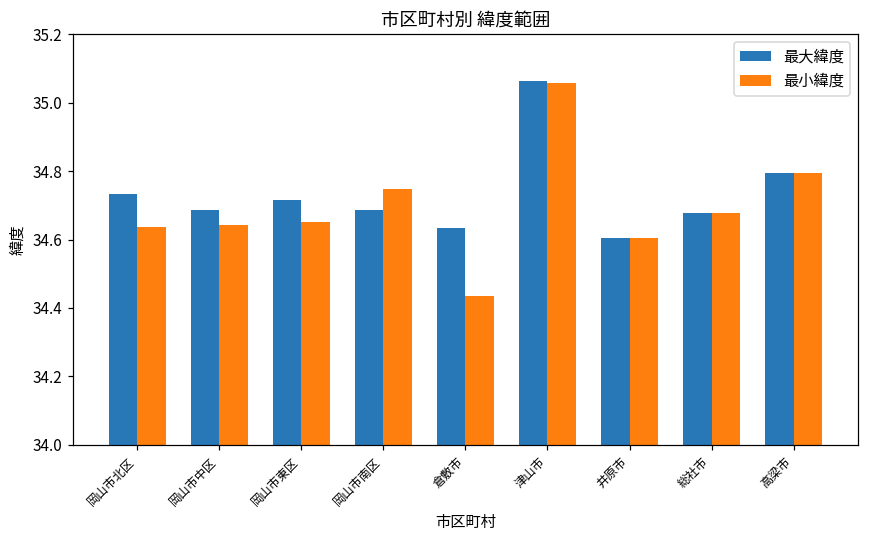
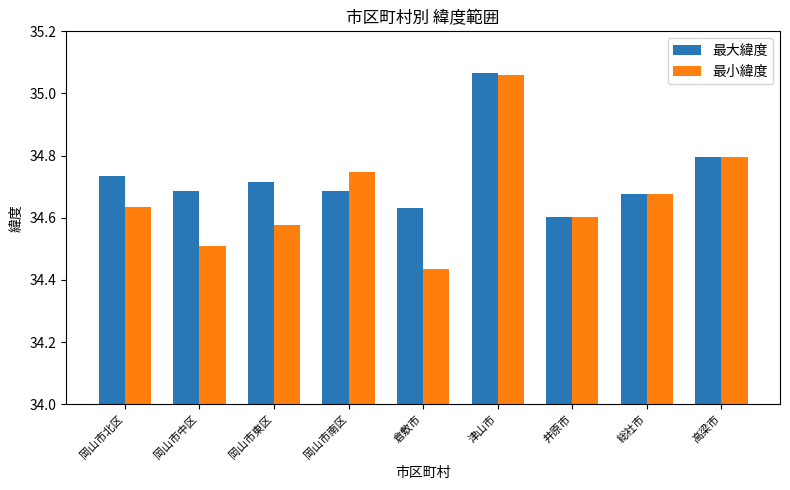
最小緯度, 岡山市中区: 34.64 -> 34.51
最小緯度, 岡山市東区: 34.65 -> 34.58
